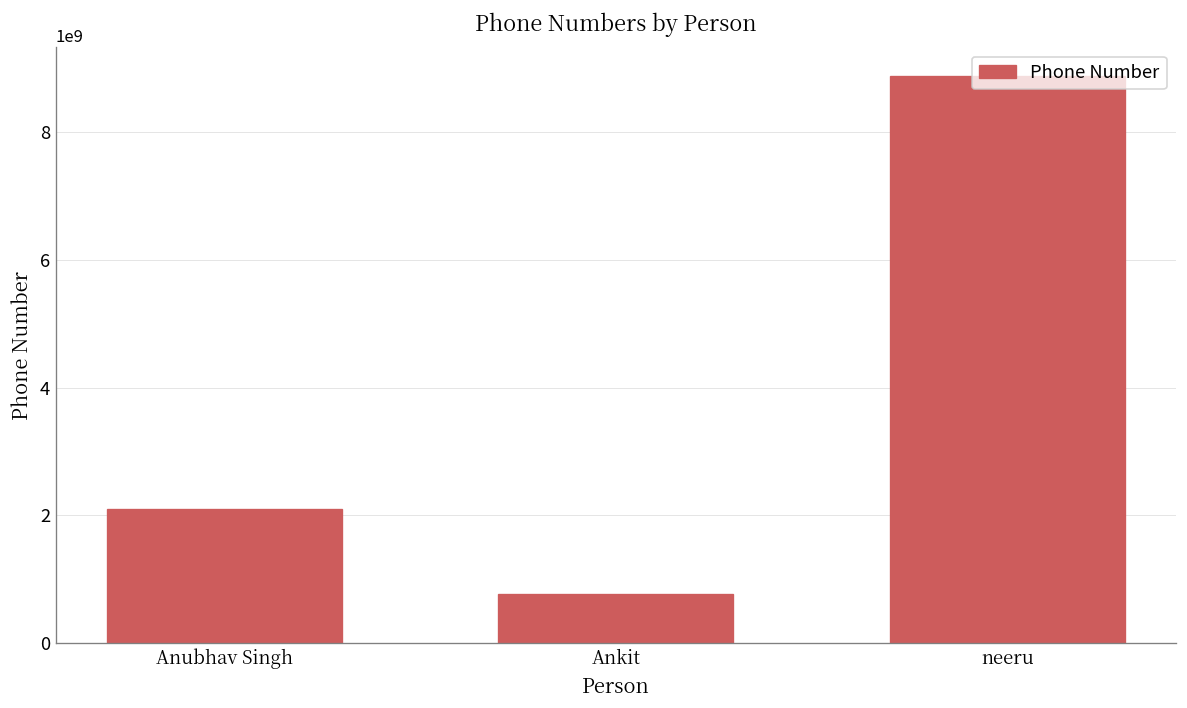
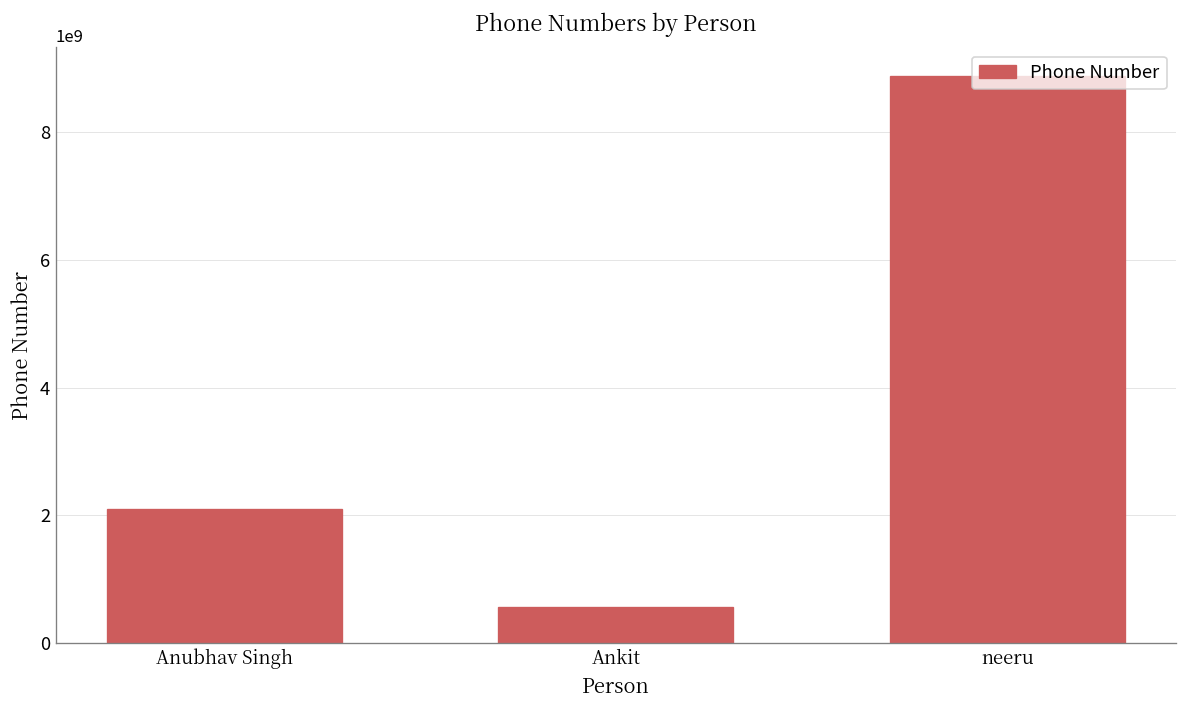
Ankit: 800000000 -> 600000000
